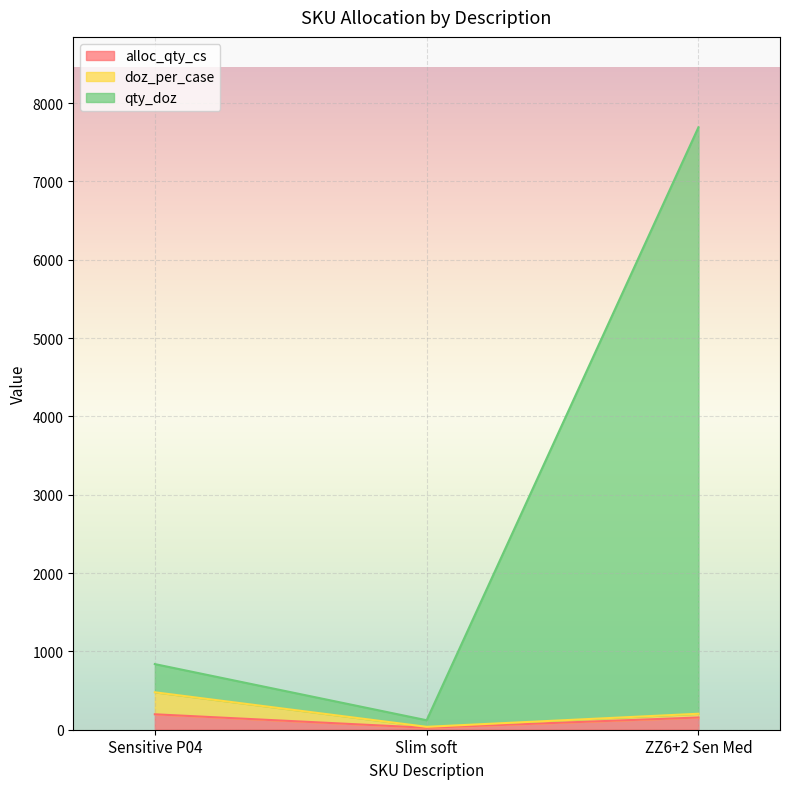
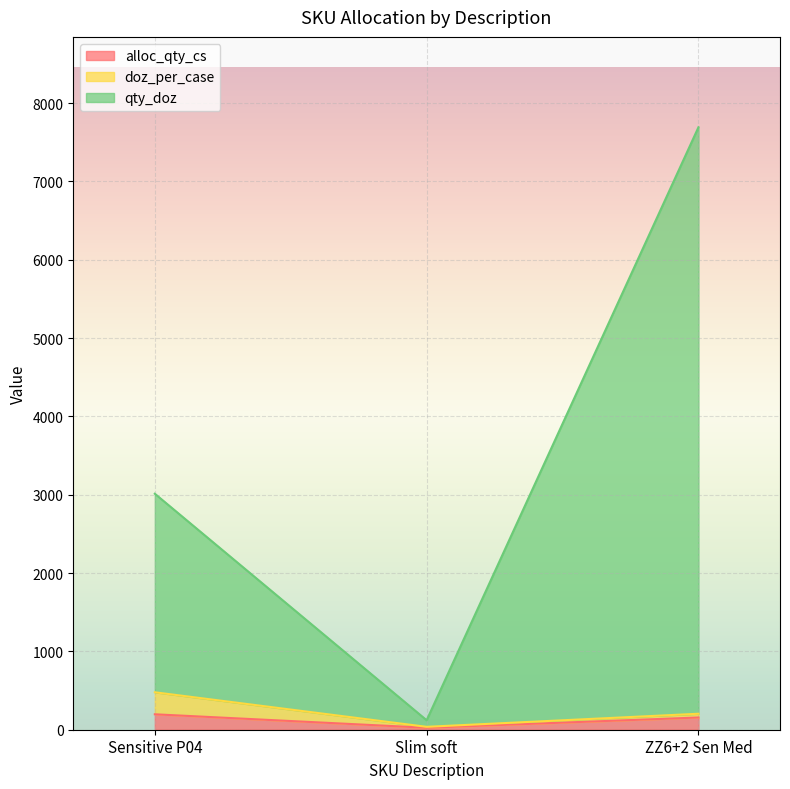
qty_doz, Sensitive P04: 400 -> 2500
